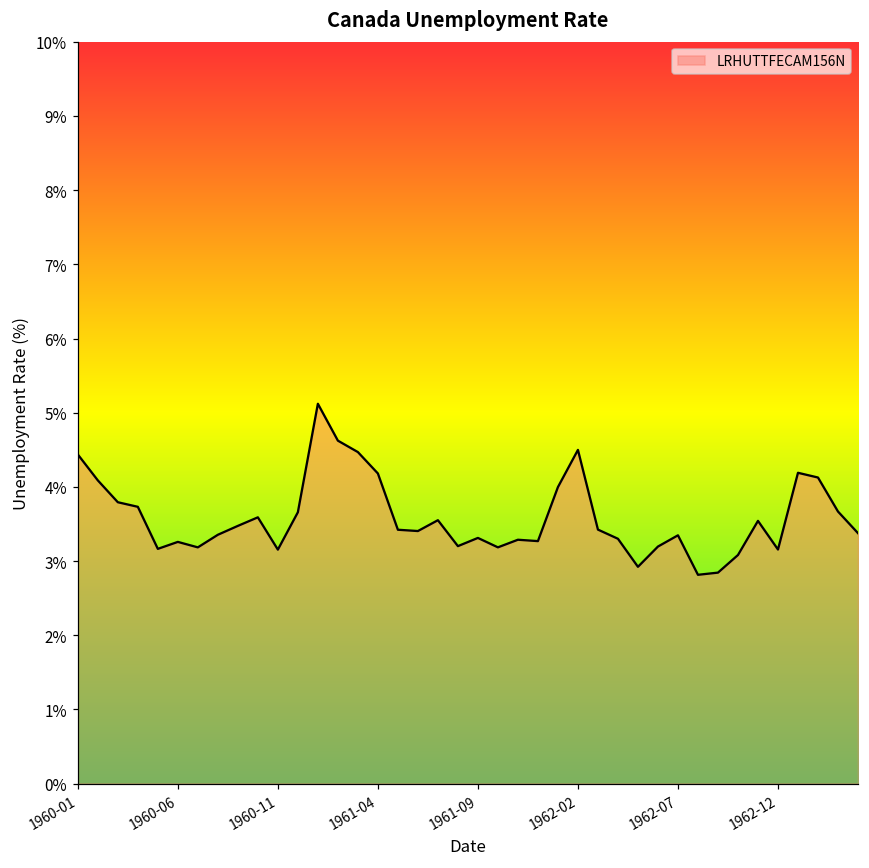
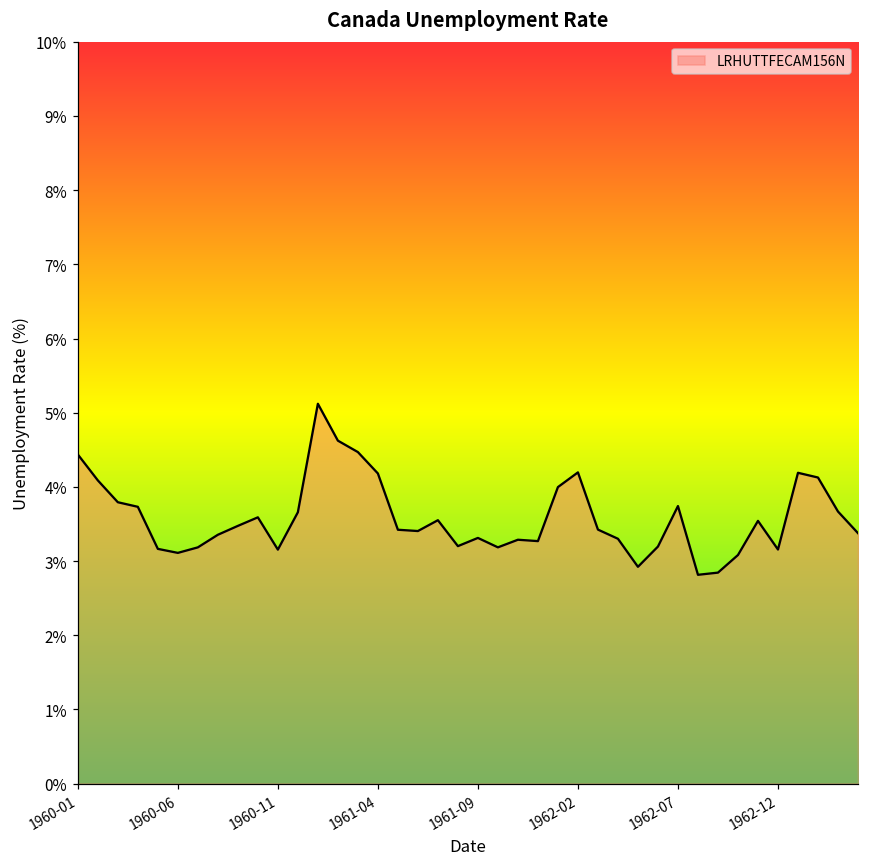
1960-06: 3.3% -> 3.1%
1962-02: 4.5% -> 4.2%
1962-07: 3.3% -> 3.7%
